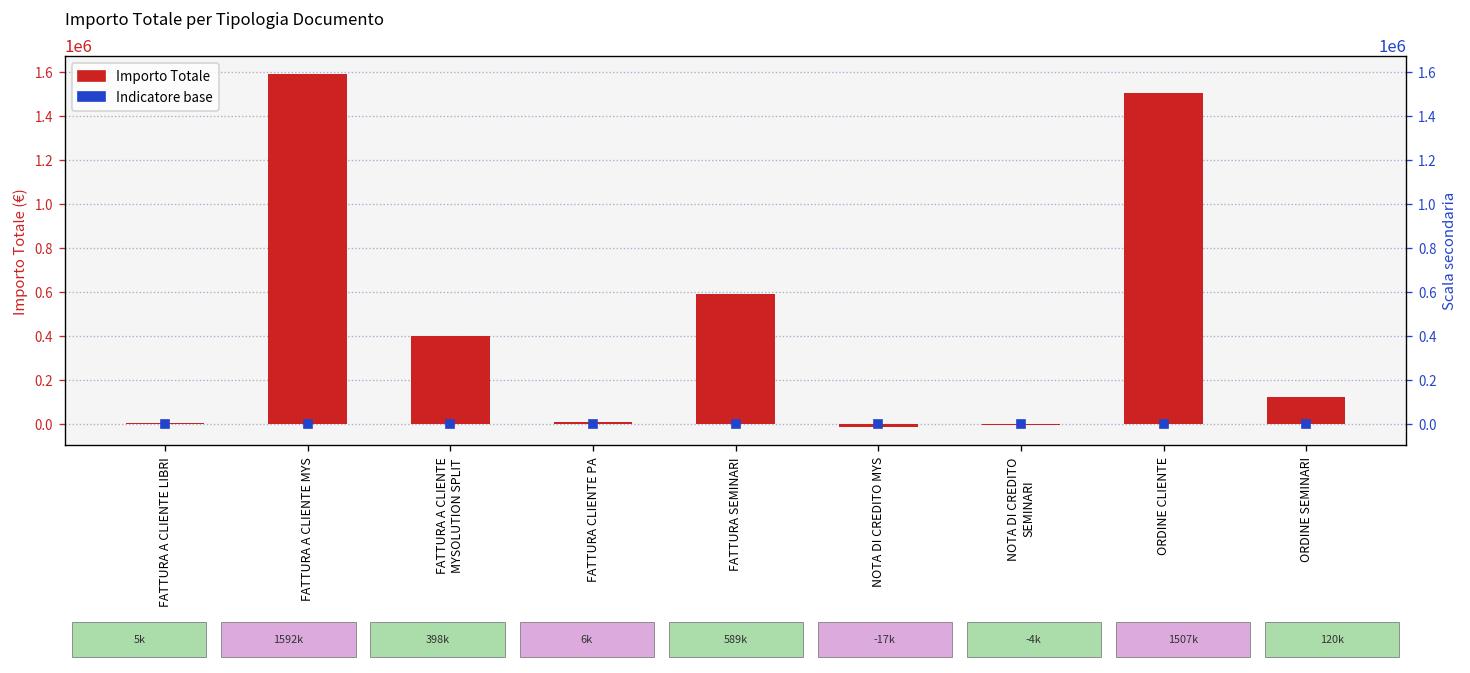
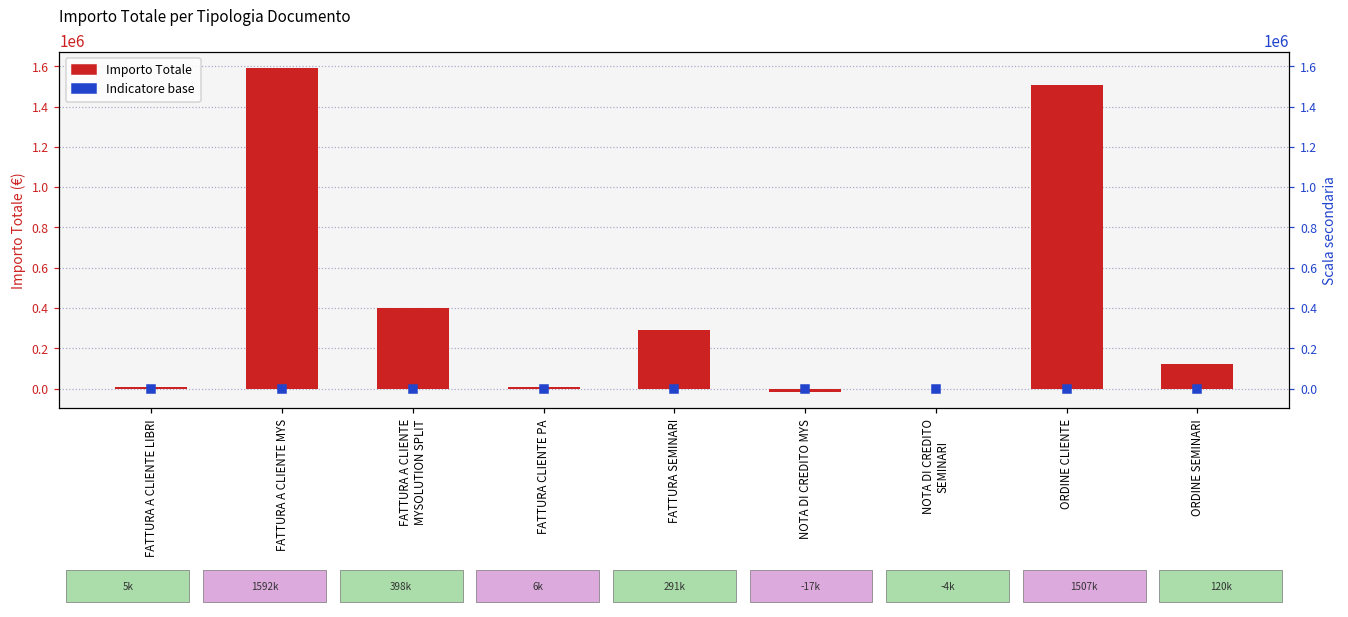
Importo Totale, FATTURA SEMINARI: 589k -> 291k
